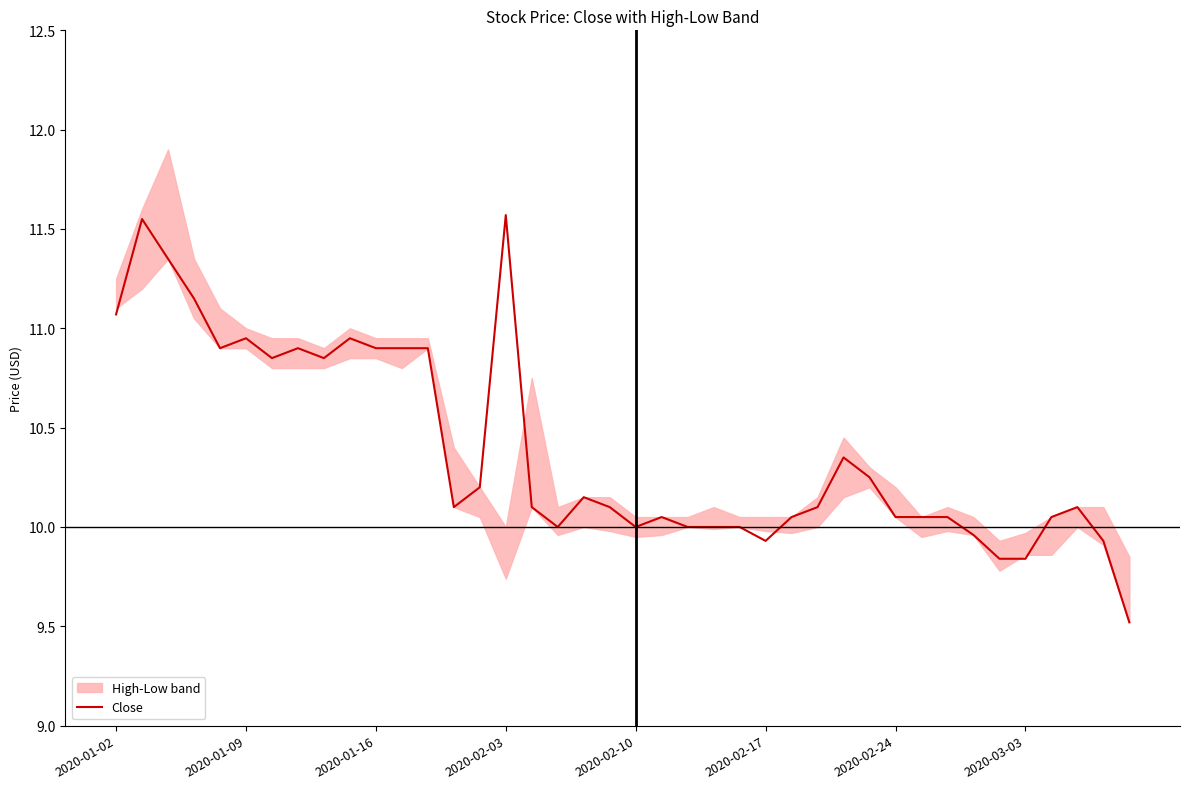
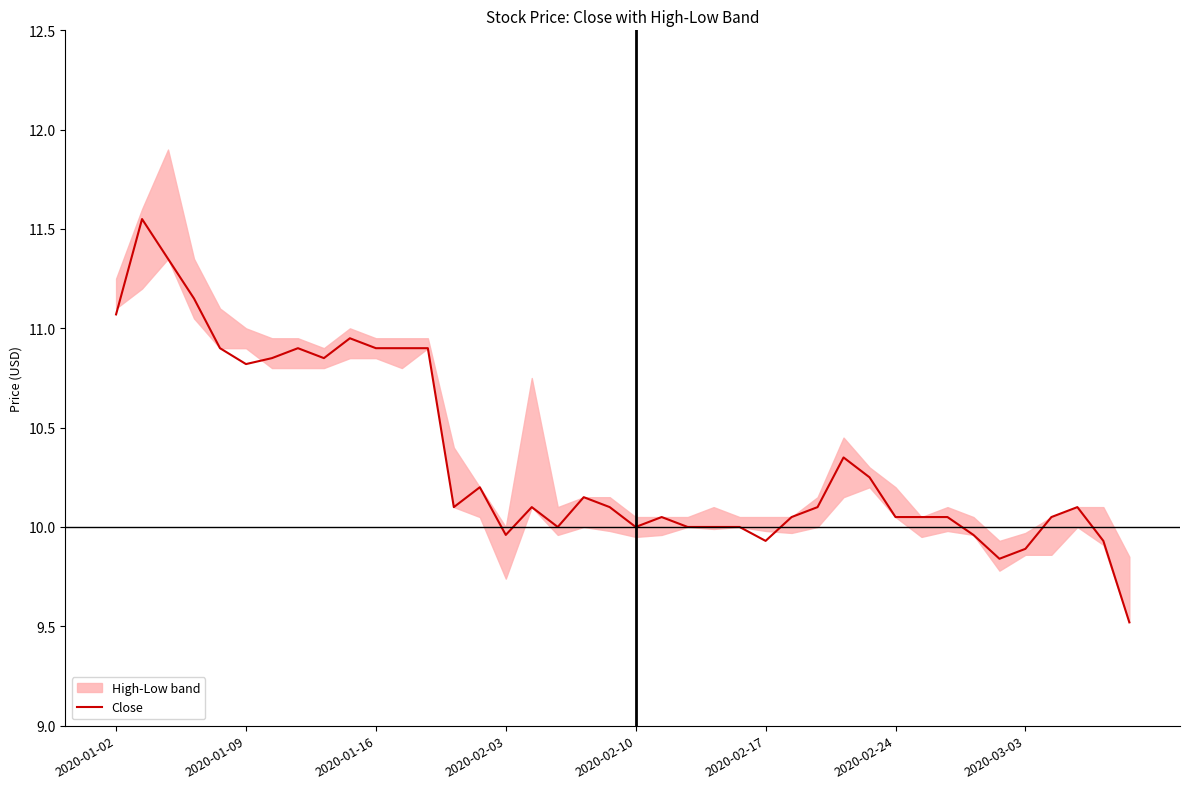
Close, 2020-01-09: 10.95 -> 10.82
Close, 2020-02-03: 11.57 -> 9.96
Close, 2020-03-03: 9.84 -> 9.89
